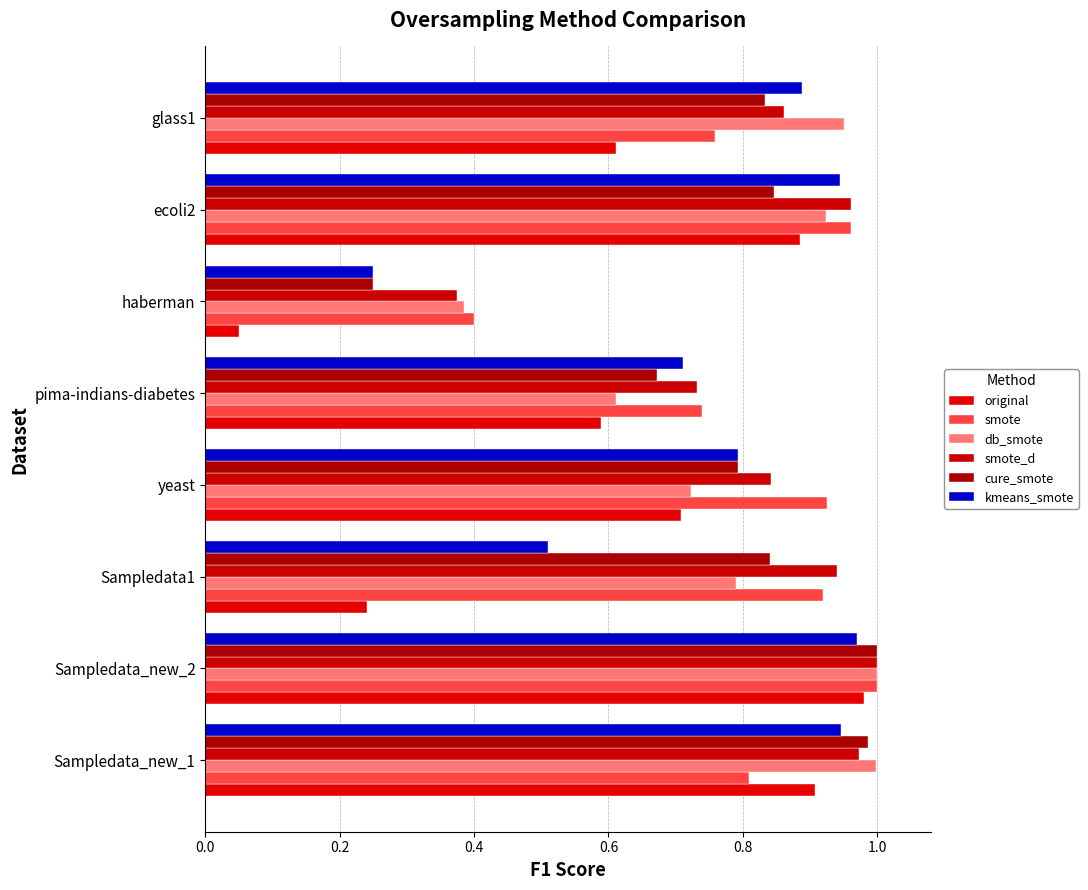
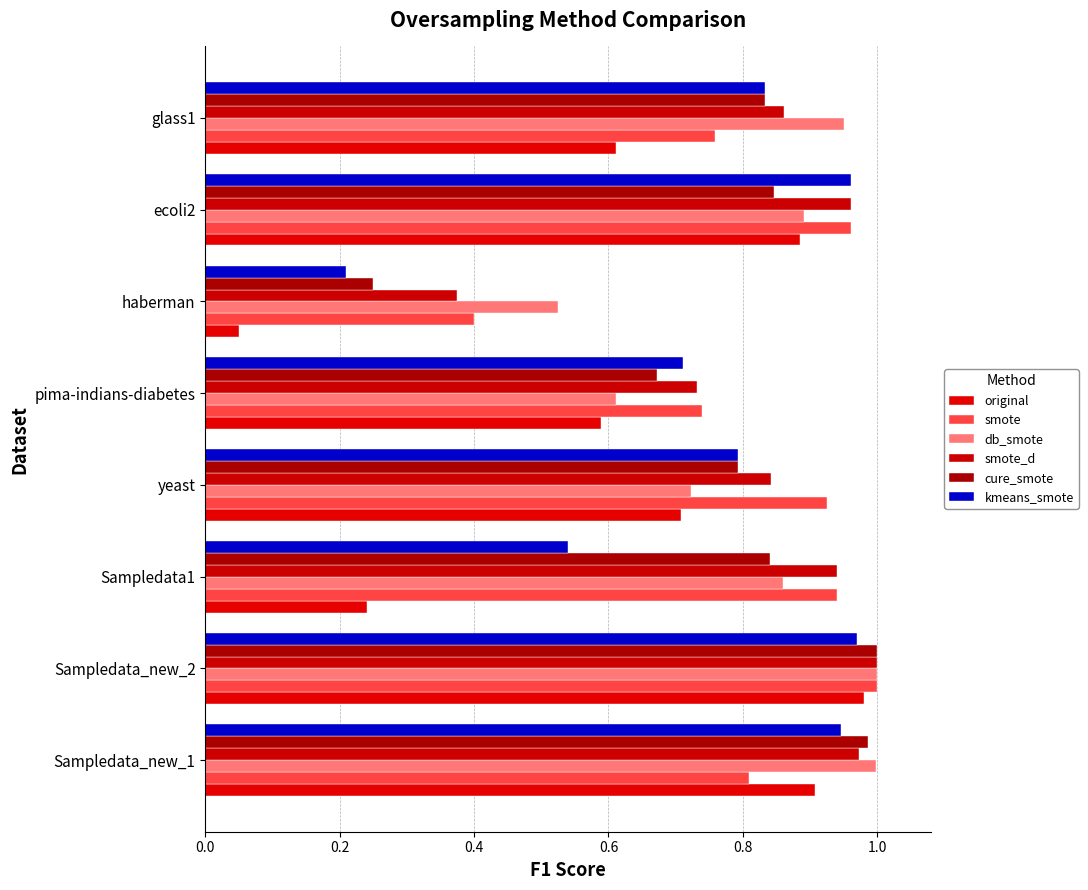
kmeans_smote, glass1: 0.89 -> 0.83
kmeans_smote, ecoli2: 0.94 -> 0.96
db_smote, ecoli2: 0.92 -> 0.89
kmeans_smote, haberman: 0.25 -> 0.21
db_smote, haberman: 0.39 -> 0.53
kmeans_smote, Sampledata1: 0.51 -> 0.54
db_smote, Sampledata1: 0.79 -> 0.86
smote, Sampledata1: 0.92 -> 0.94
